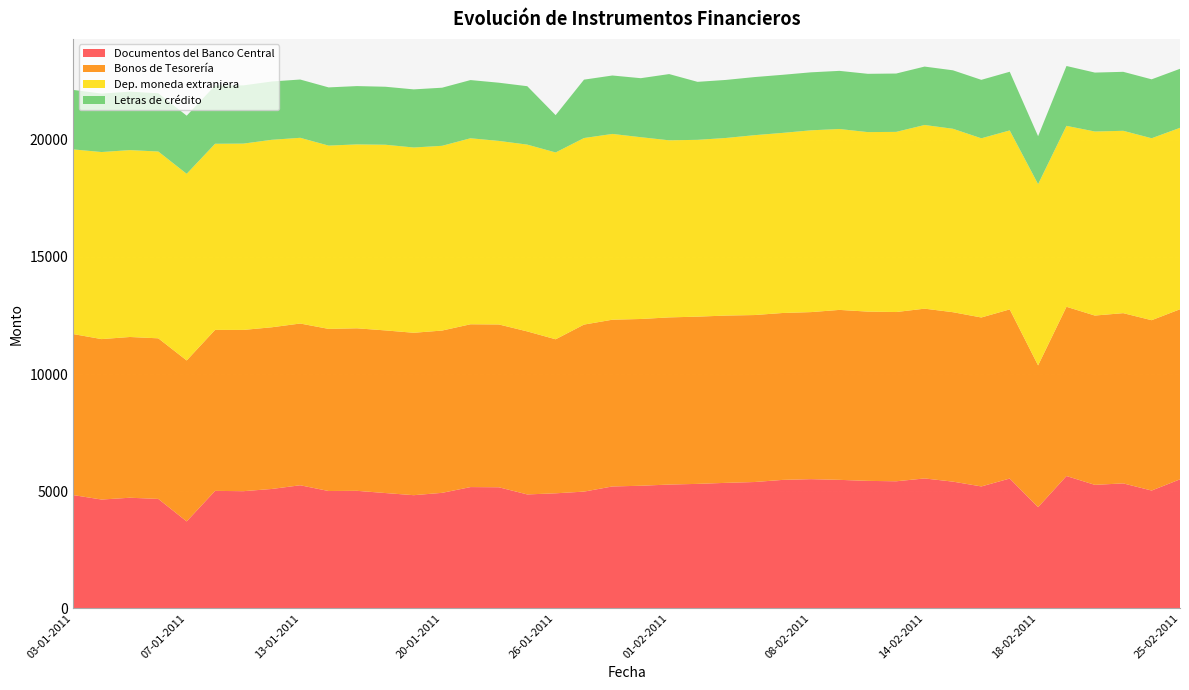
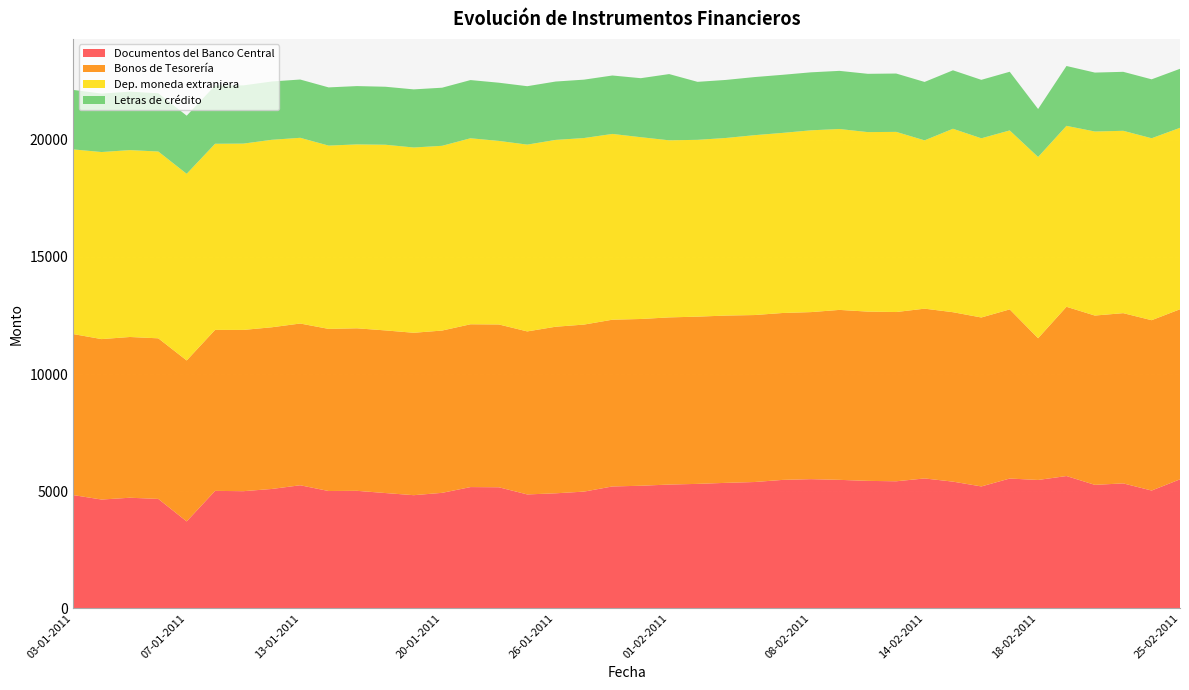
Bonos de Tesorería, 26-01-2011: 6600 -> 7100
Letras de crédito, 26-01-2011: 1600 -> 2500
Dep. moneda extranjera, 14-02-2011: 7800 -> 7200
Documentos del Banco Central, 18-02-2011: 4300 -> 5500
